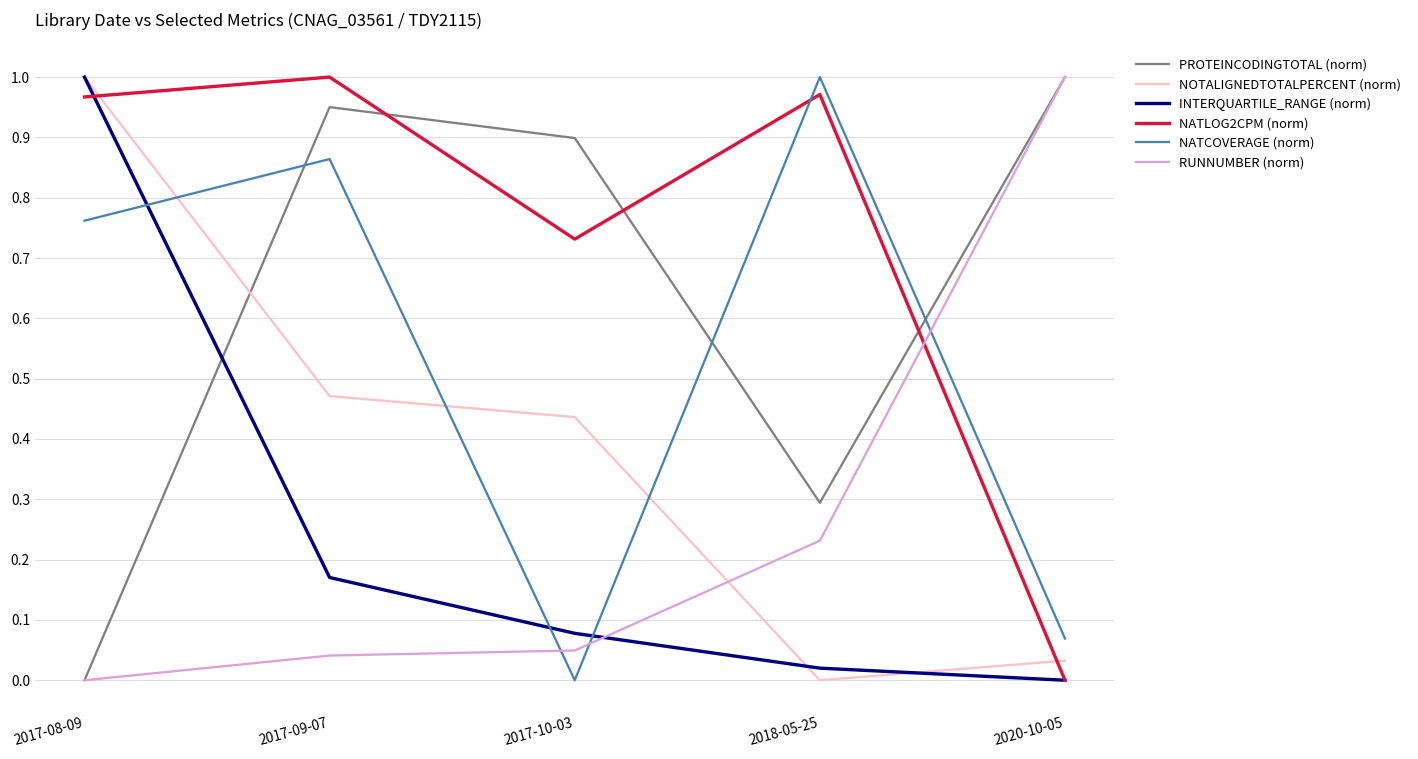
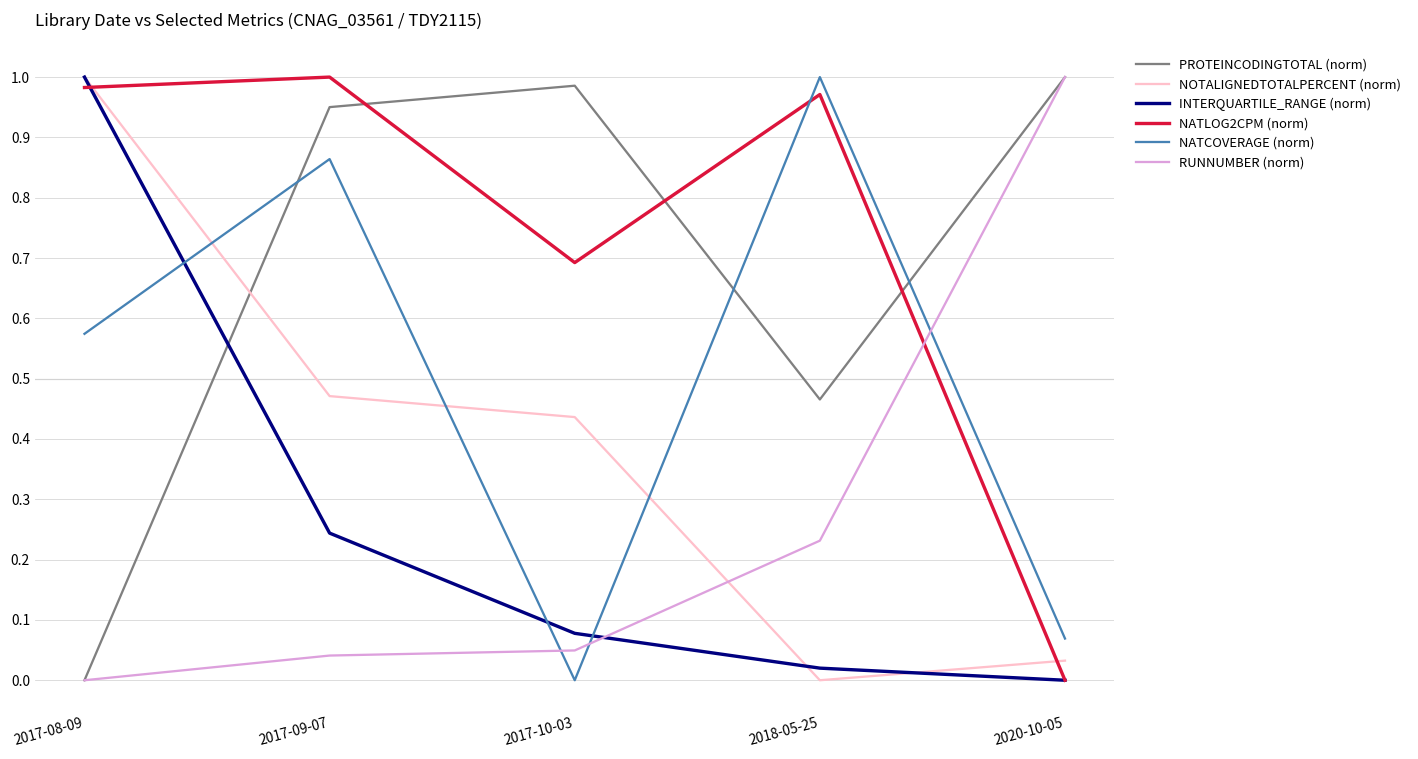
NATLOG2CPM (norm), 2017-08-09: 0.97 -> 0.98
NATCOVERAGE (norm), 2017-08-09: 0.76 -> 0.57
INTERQUARTILE_RANGE (norm), 2017-09-07: 0.17 -> 0.24
PROTEINCODINGTOTAL (norm), 2017-10-03: 0.90 -> 0.99
NATLOG2CPM (norm), 2017-10-03: 0.73 -> 0.69
PROTEINCODINGTOTAL (norm), 2018-05-25: 0.29 -> 0.47
